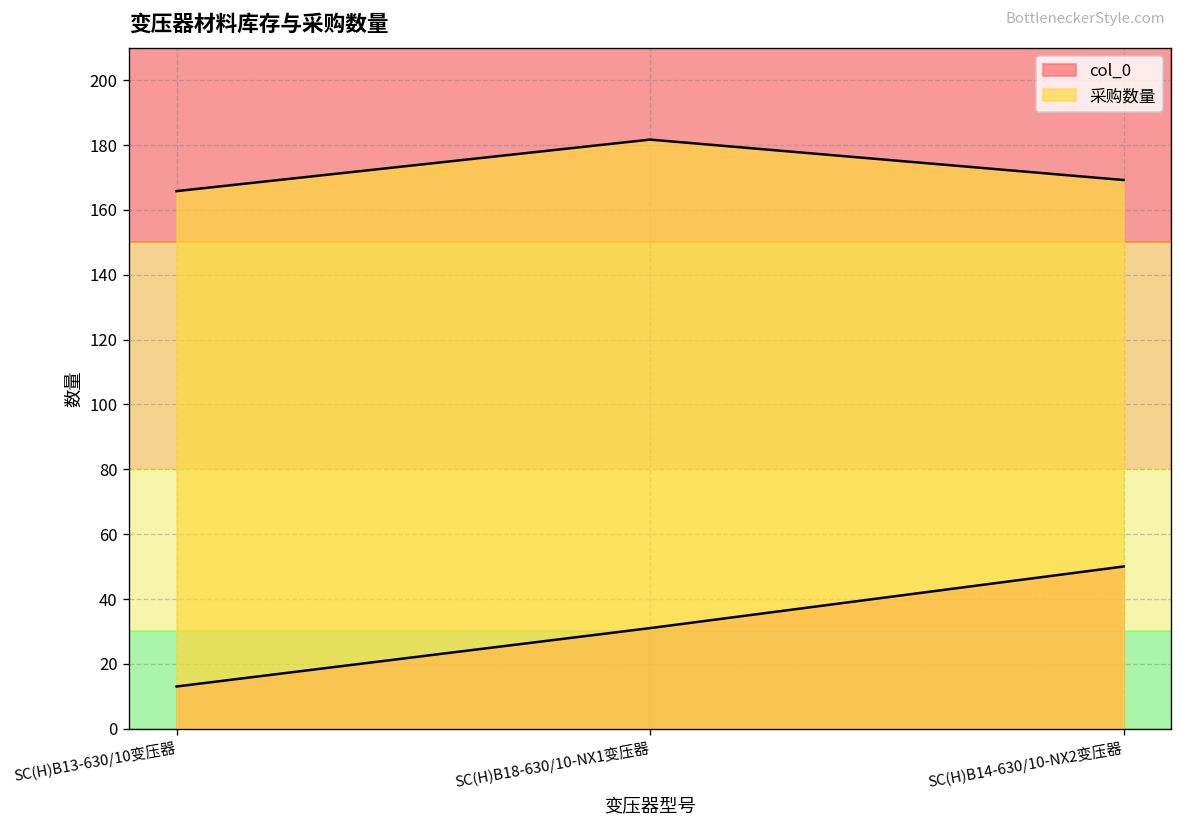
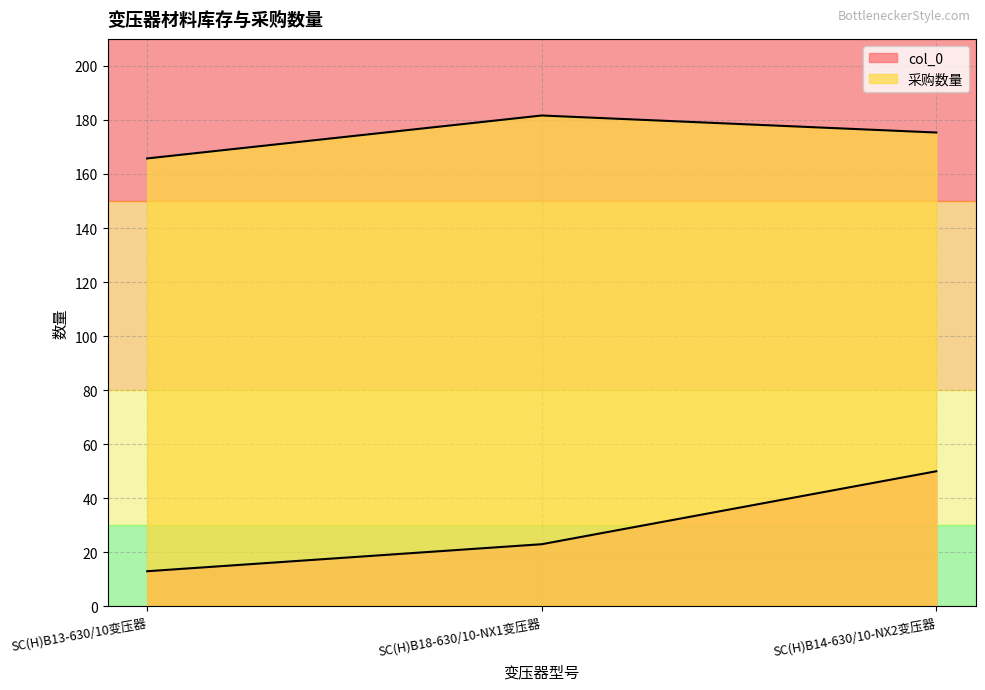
col_0, SC(H)B18-630/10-NX1变压器: 31 -> 23
采购数量, SC(H)B14-630/10-NX2变压器: 169 -> 175
